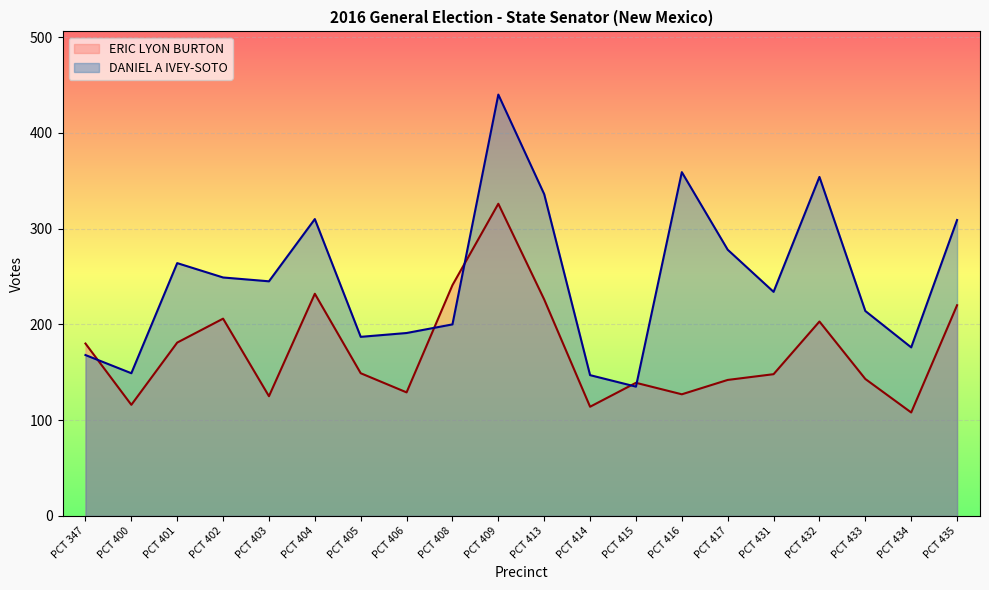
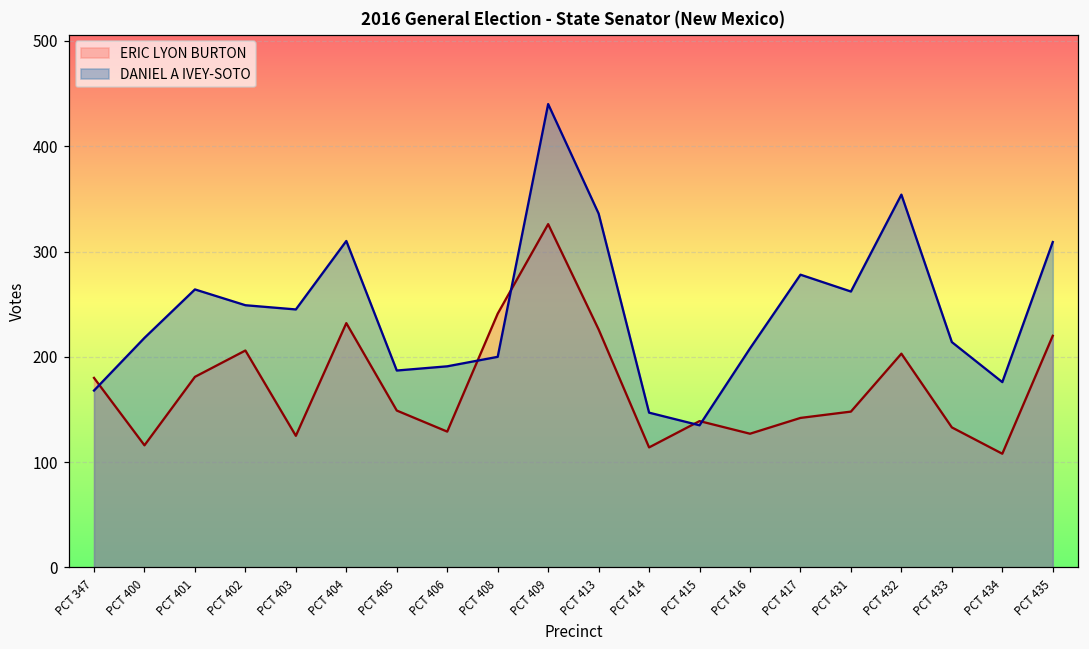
DANIEL A IVEY-SOTO, PCT 400: 150 -> 220
DANIEL A IVEY-SOTO, PCT 416: 360 -> 210
DANIEL A IVEY-SOTO, PCT 431: 230 -> 260
ERIC LYON BURTON, PCT 433: 140 -> 130
